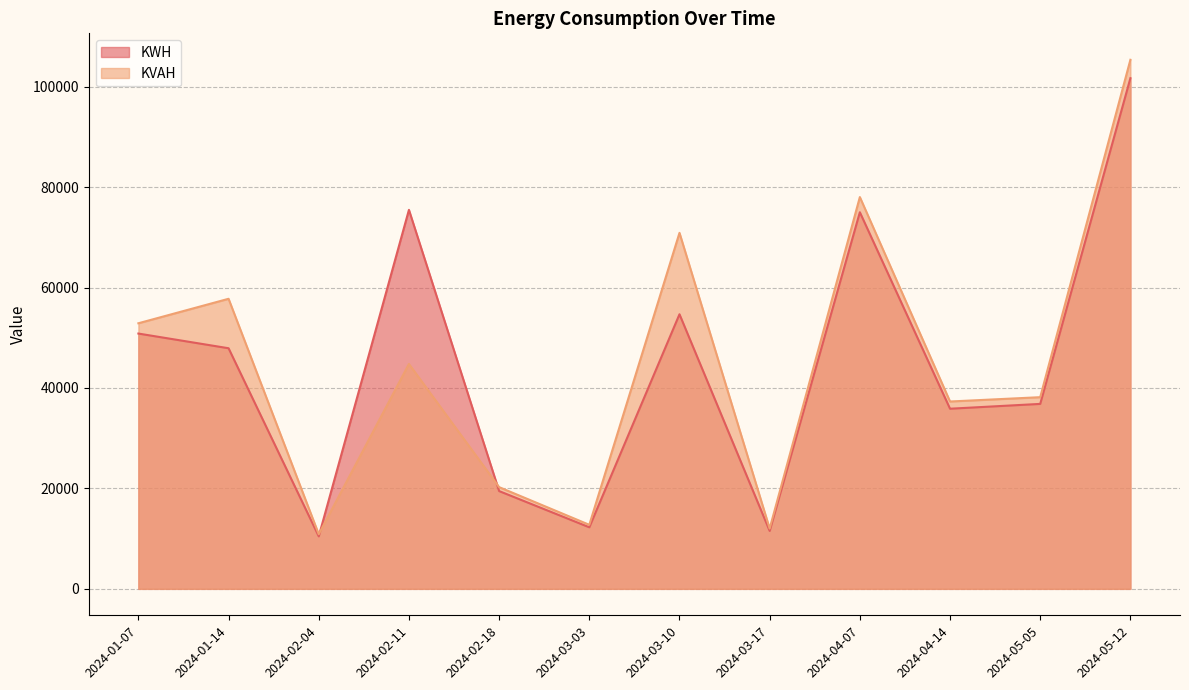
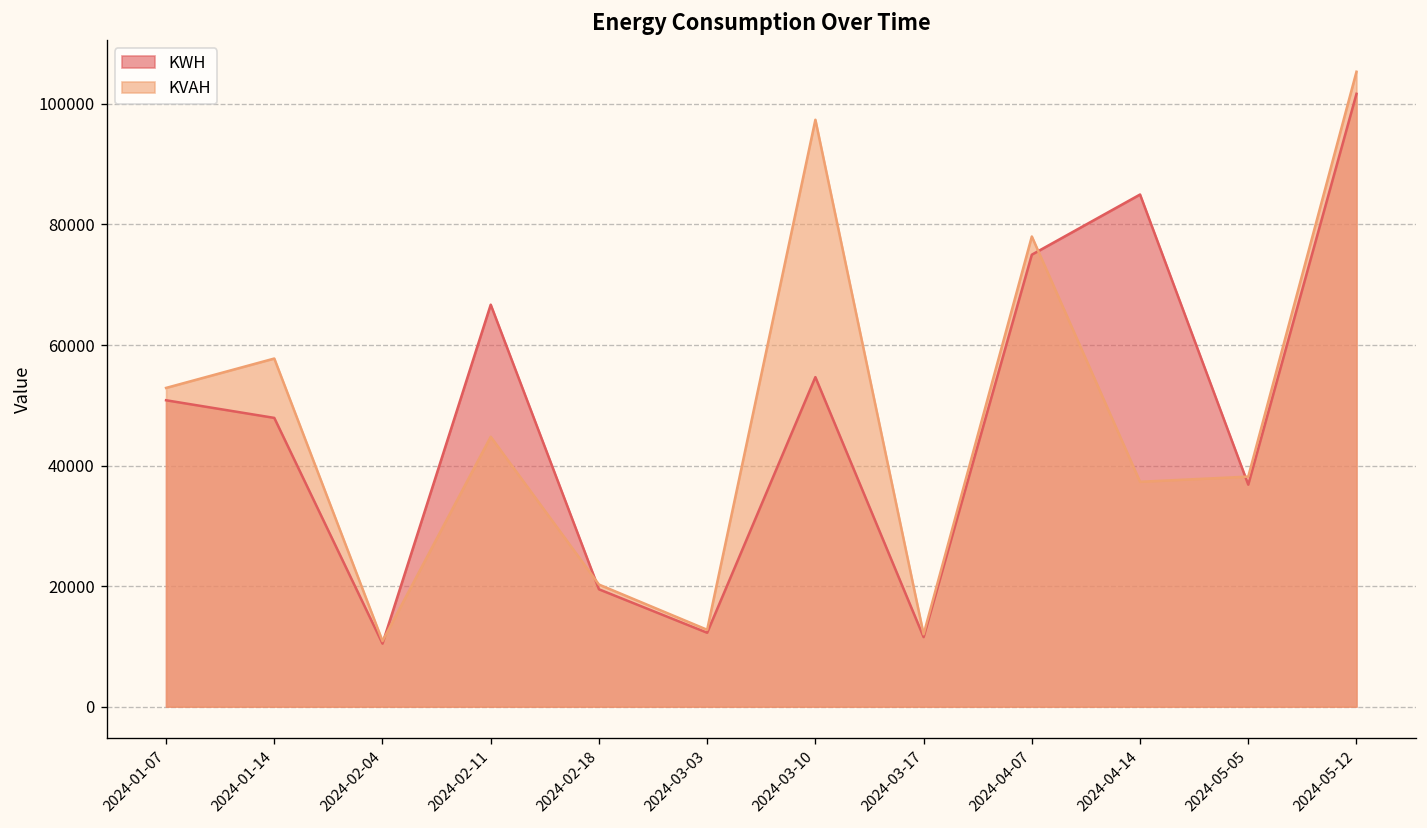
KWH, 2024-02-11: 75000 -> 67000
KVAH, 2024-03-10: 71000 -> 97000
KWH, 2024-04-14: 36000 -> 85000
